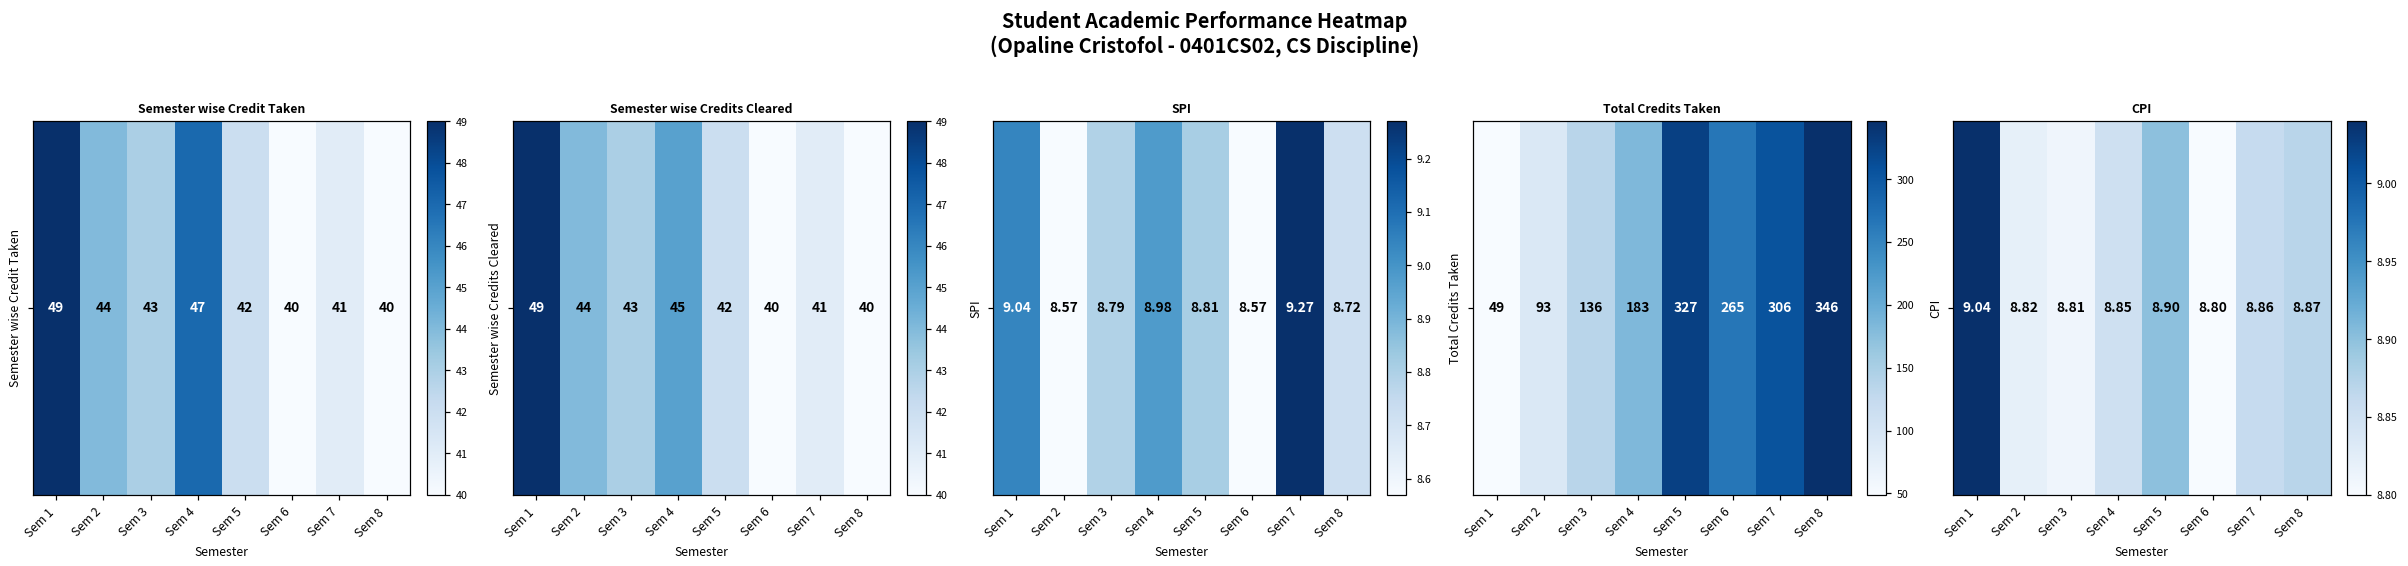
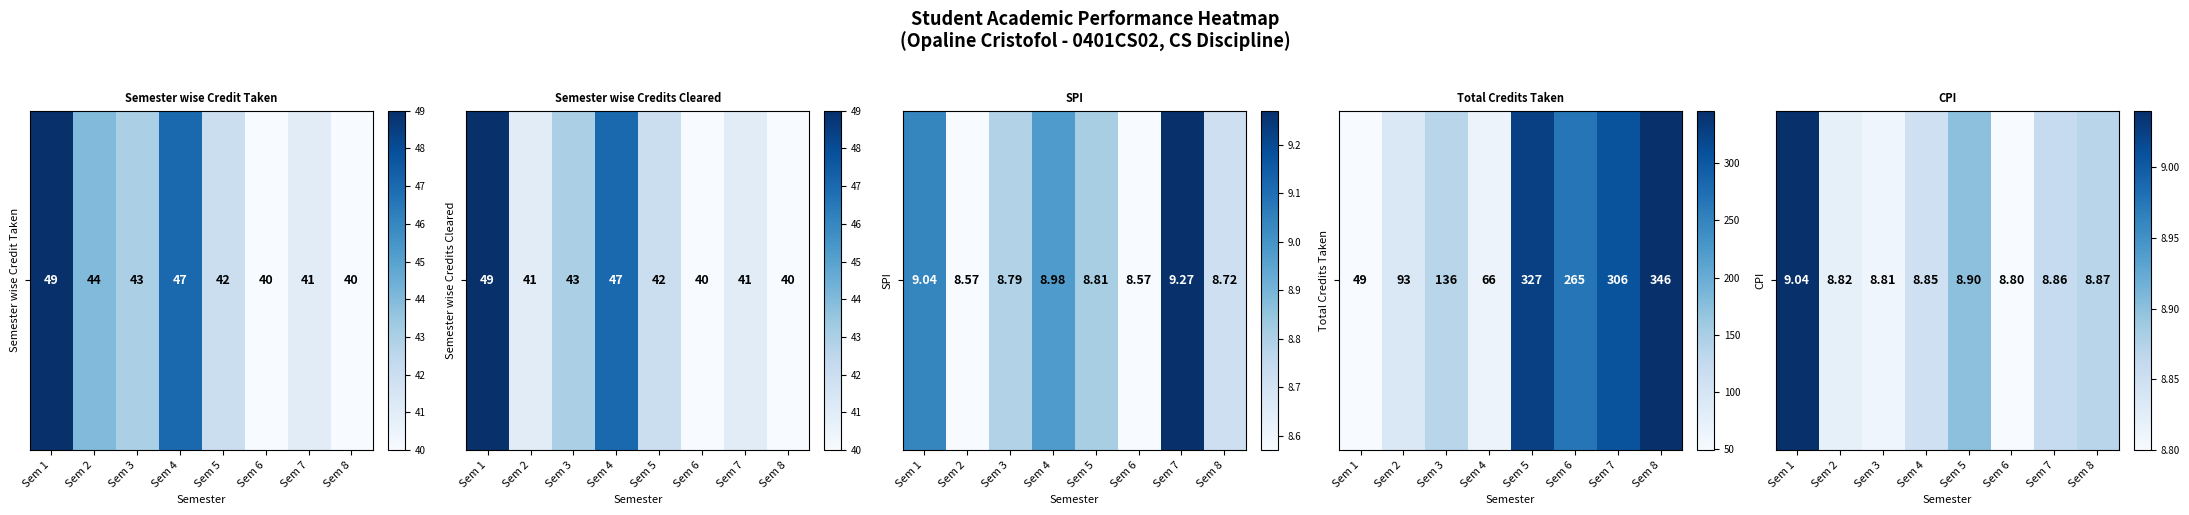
Semester wise Credits Cleared, Semester wise Credits Cleared, Sem 2: 44 -> 41
Semester wise Credits Cleared, Semester wise Credits Cleared, Sem 4: 45 -> 47
Total Credits Taken, Total Credits Taken, Sem 4: 183 -> 66
